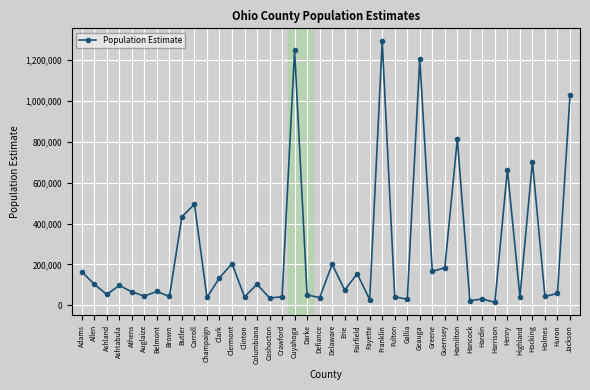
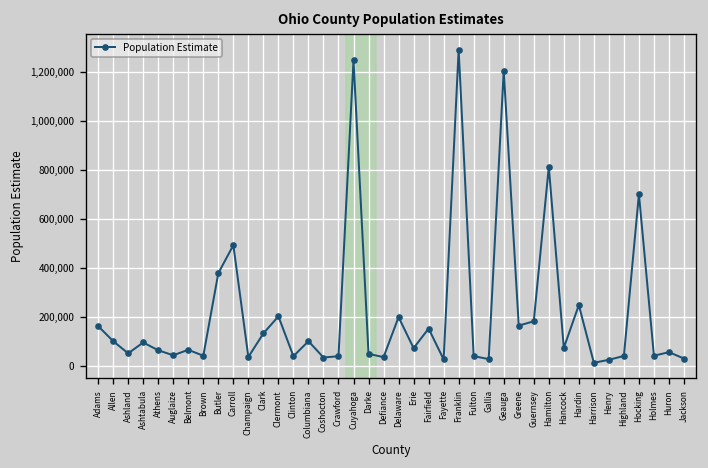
Butler: 430,000 -> 380,000
Hancock: 20,000 -> 80,000
Hardin: 30,000 -> 250,000
Henry: 660,000 -> 30,000
Jackson: 1,030,000 -> 30,000
